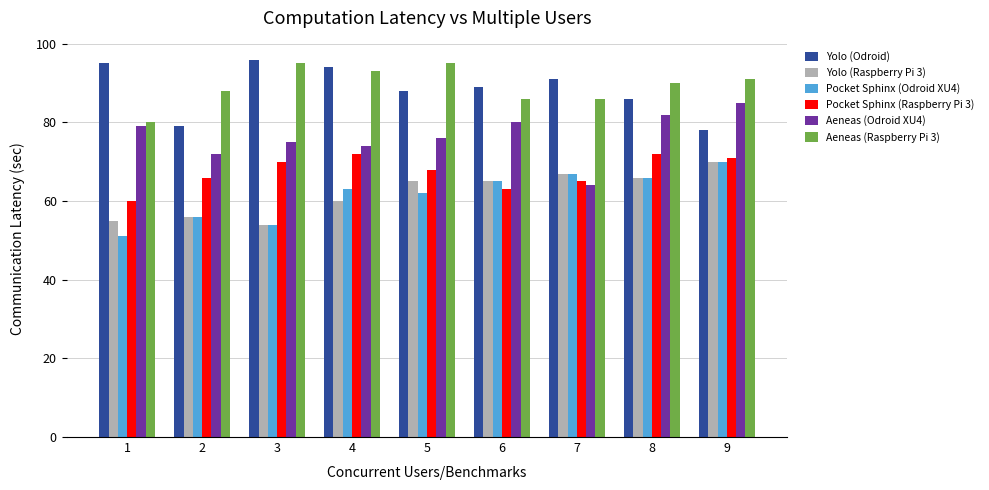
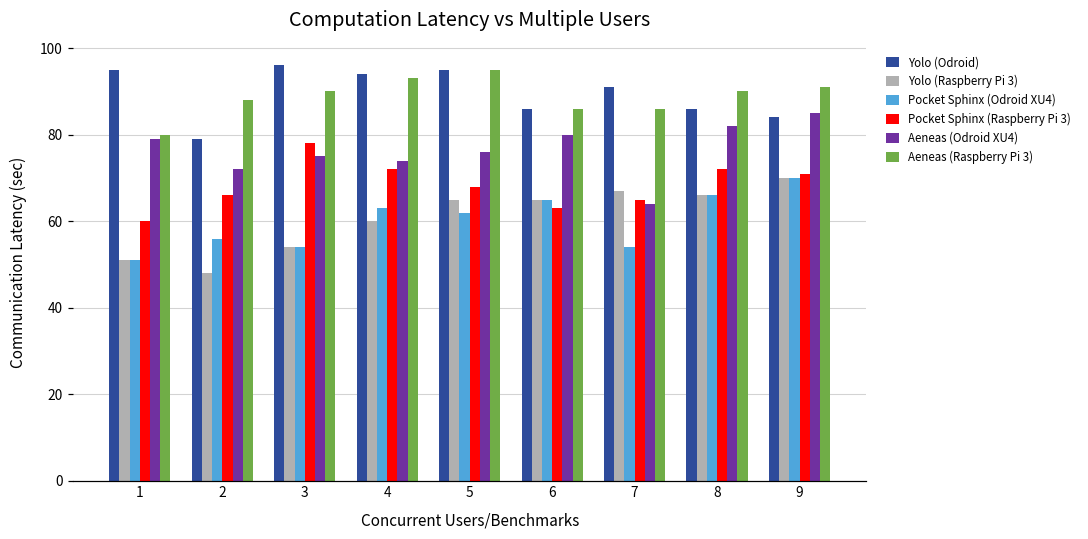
Yolo (Raspberry Pi 3), 1: 55 -> 51
Yolo (Raspberry Pi 3), 2: 56 -> 48
Pocket Sphinx (Raspberry Pi 3), 3: 70 -> 78
Aeneas (Raspberry Pi 3), 3: 95 -> 90
Yolo (Odroid), 5: 88 -> 95
Yolo (Odroid), 6: 89 -> 86
Pocket Sphinx (Odroid XU4), 7: 67 -> 54
Yolo (Odroid), 9: 78 -> 84
